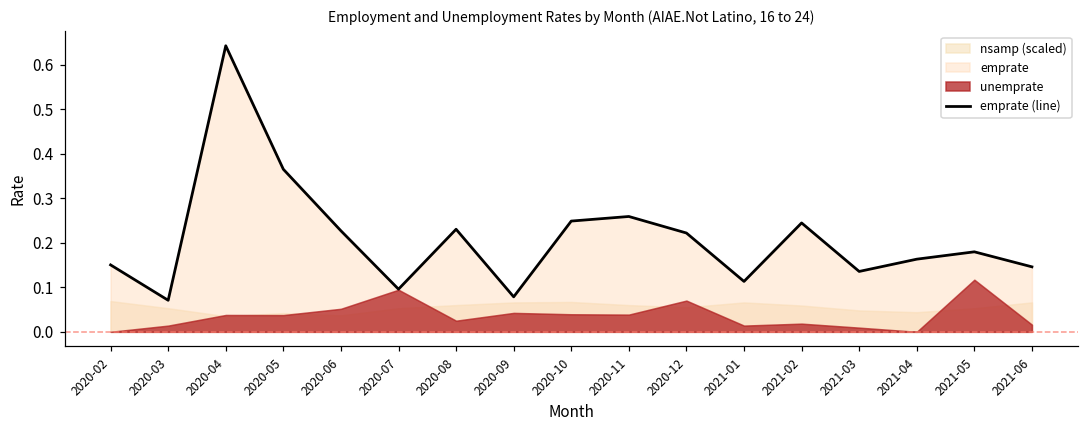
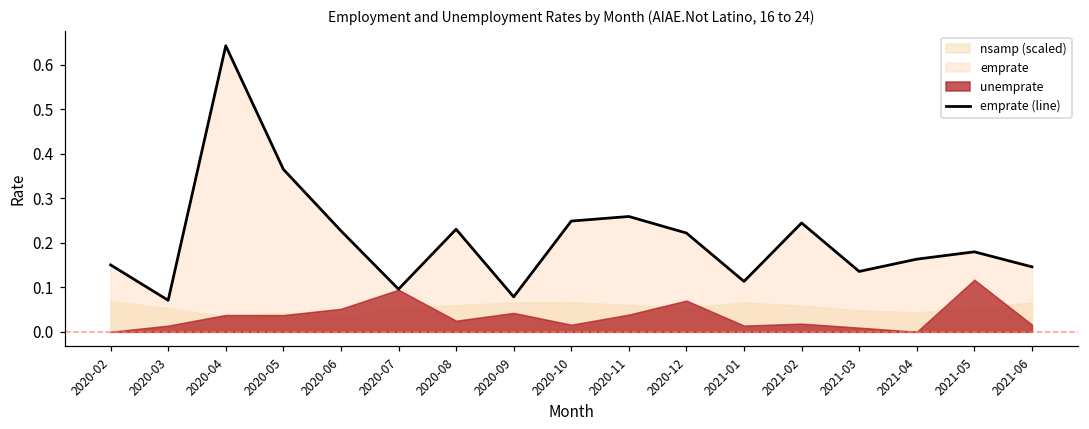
unemprate, 2020-10: 0.04 -> 0.02
